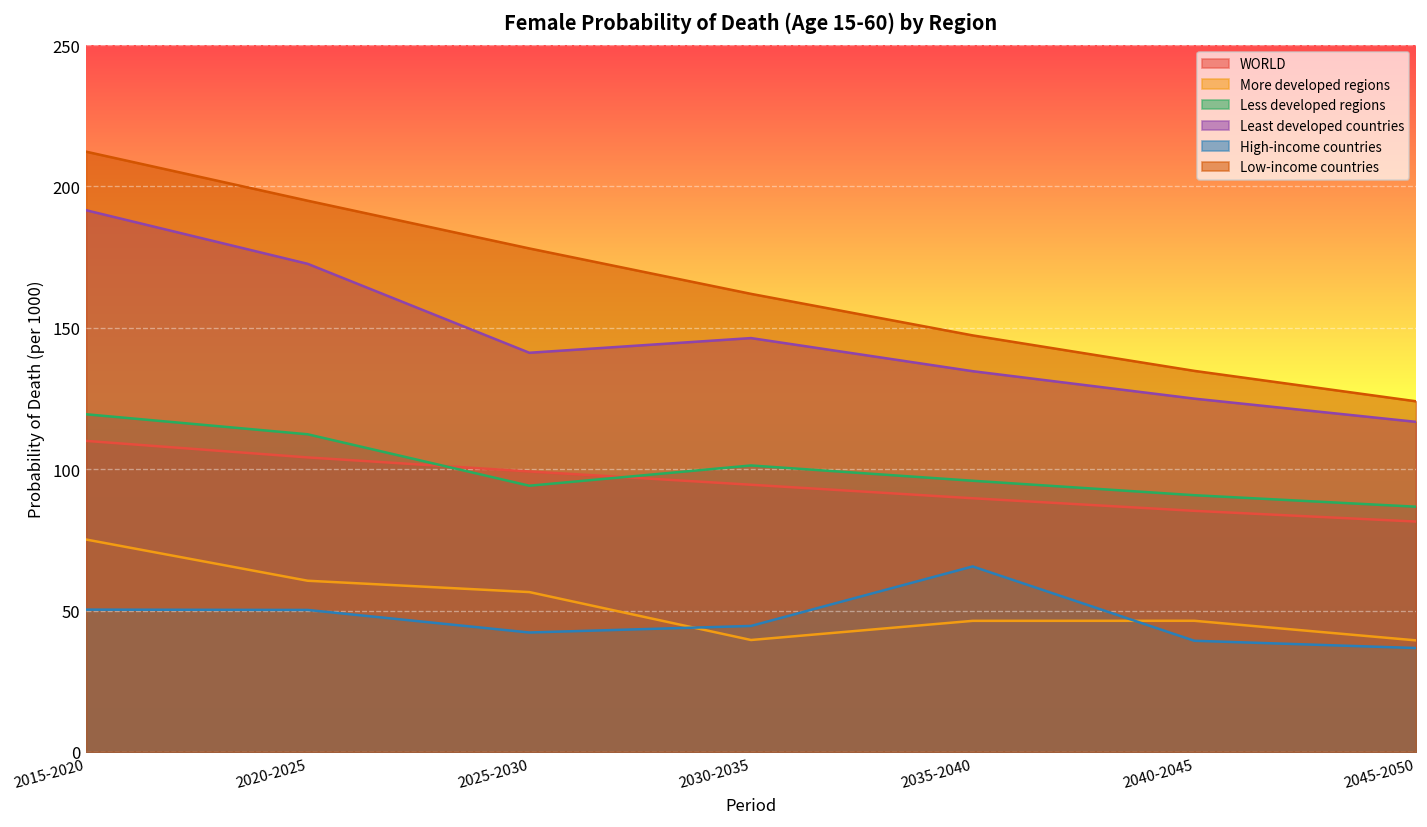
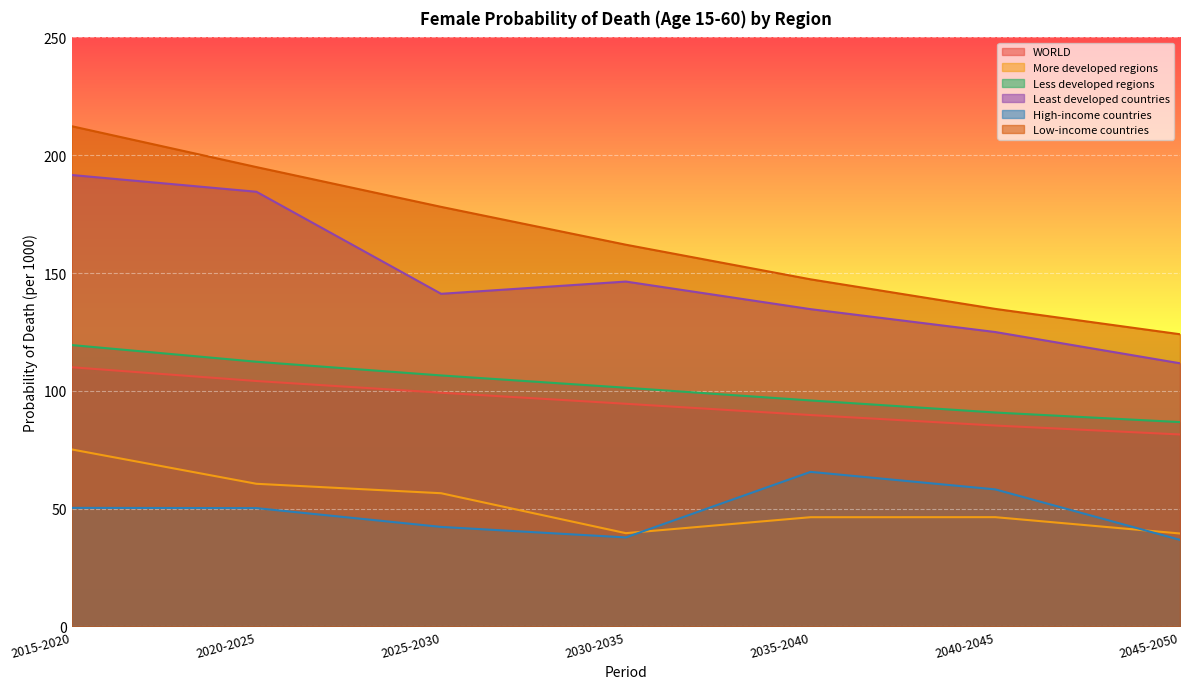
Least developed countries, 2020-2025: 173 -> 184
Less developed regions, 2025-2030: 94 -> 107
High-income countries, 2030-2035: 45 -> 38
High-income countries, 2040-2045: 39 -> 58
Least developed countries, 2045-2050: 117 -> 112
